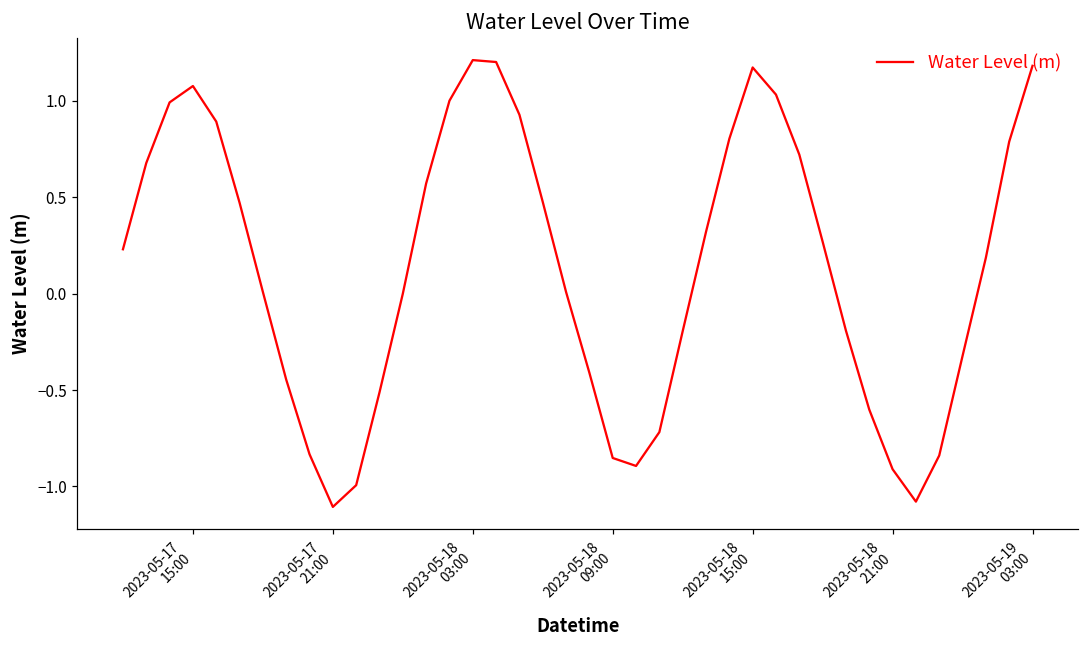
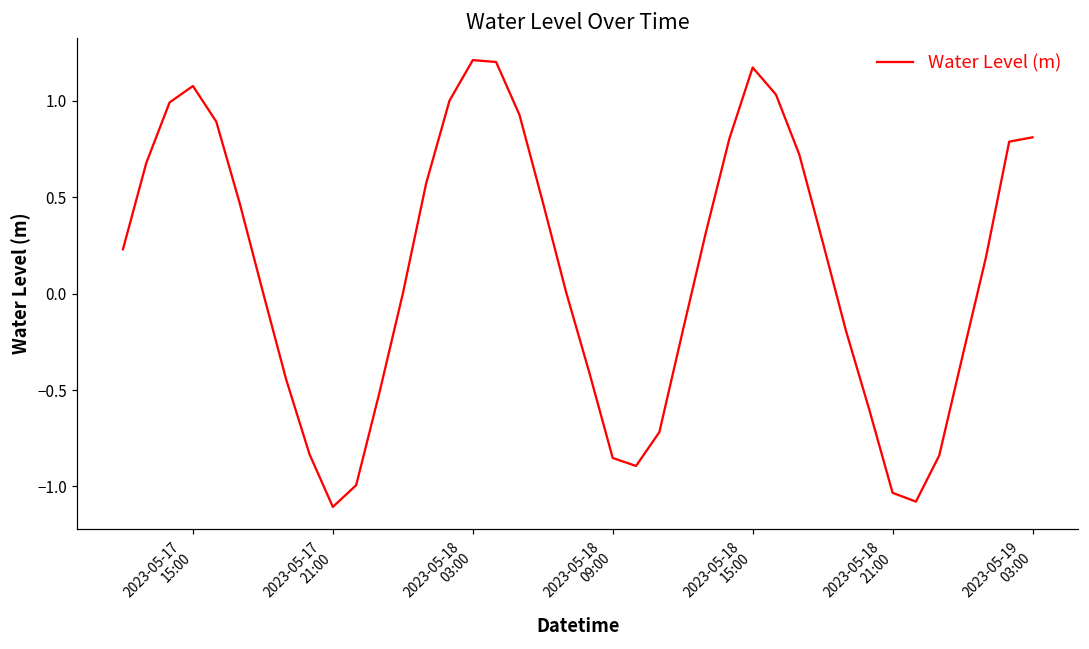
2023-05-18 21:00: -0.91 -> -1.03
2023-05-19 03:00: 1.18 -> 0.81
